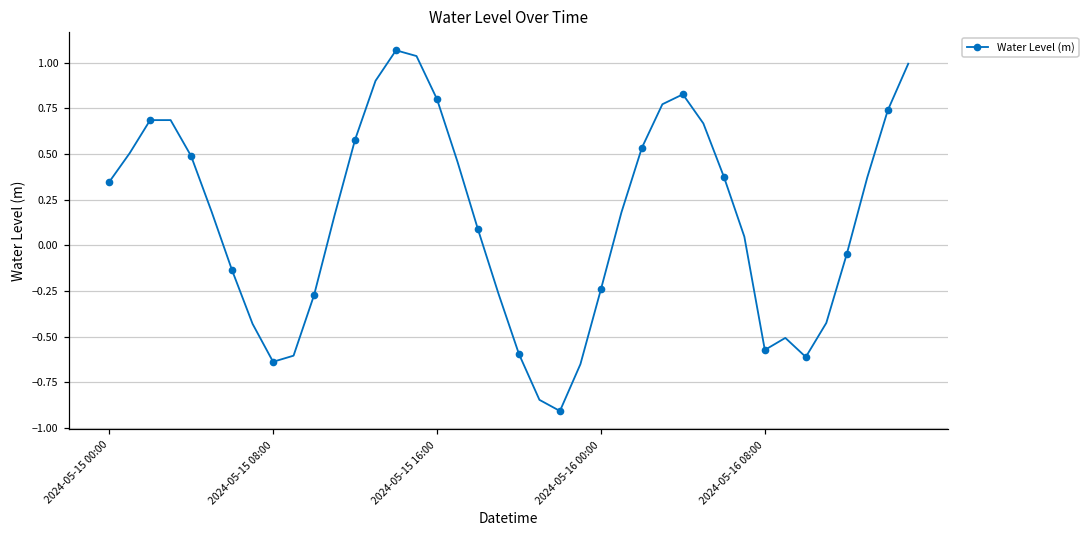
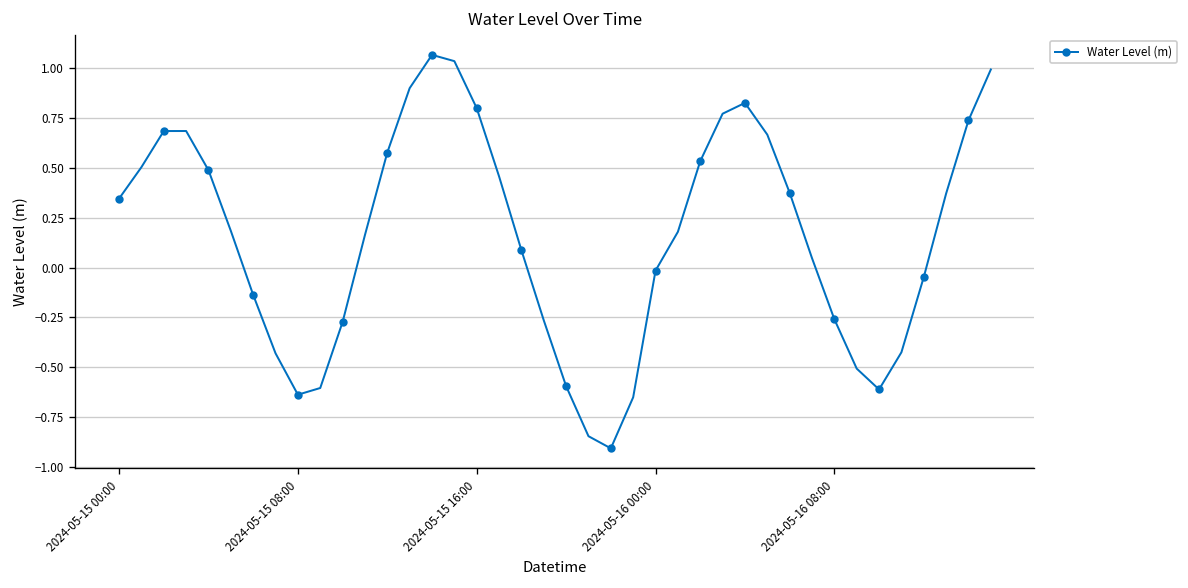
2024-05-16 00:00: -0.24 -> -0.01
2024-05-16 08:00: -0.57 -> -0.26
